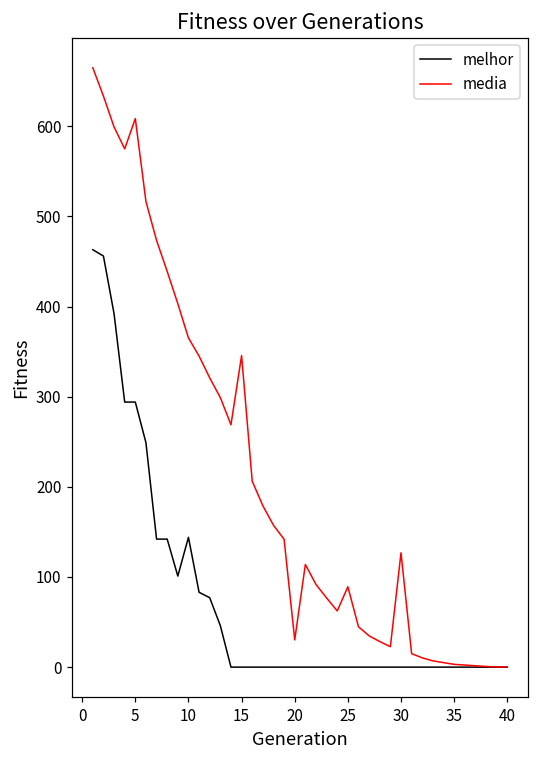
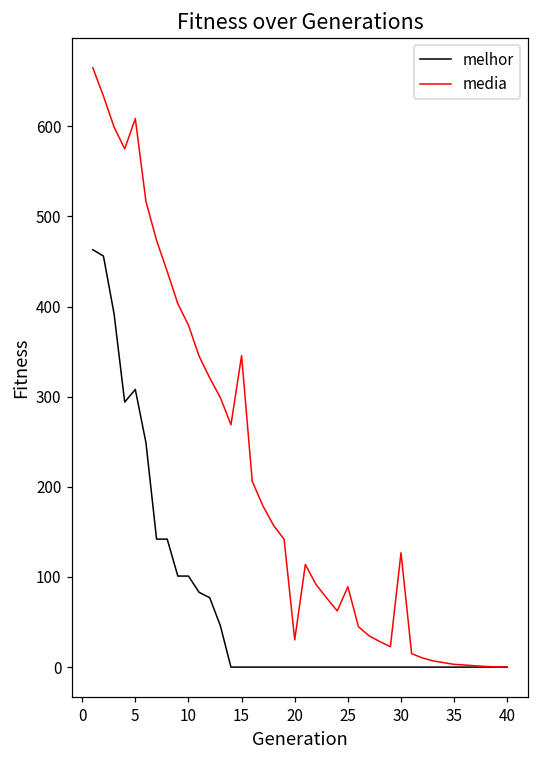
melhor, 5: 290 -> 310
melhor, 10: 140 -> 100
media, 10: 370 -> 380
